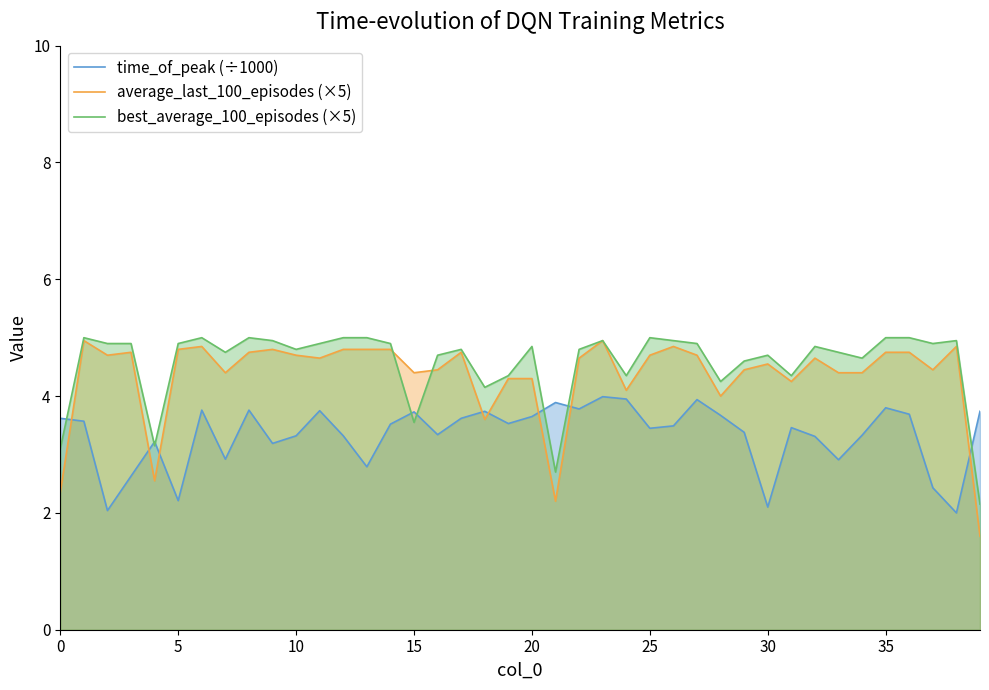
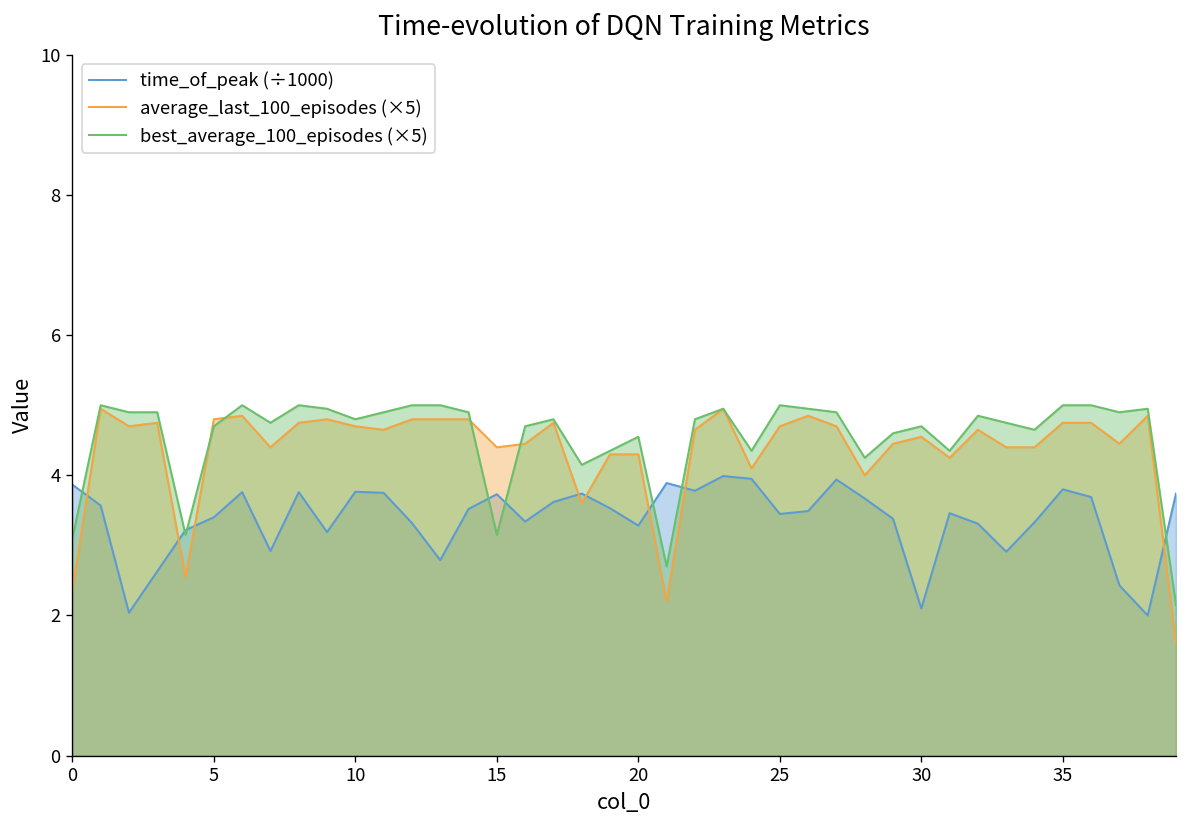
time_of_peak (÷1000), 0: 3.6 -> 3.9
time_of_peak (÷1000), 5: 2.2 -> 3.4
best_average_100_episodes (×5), 5: 4.9 -> 4.7
time_of_peak (÷1000), 10: 3.3 -> 3.8
best_average_100_episodes (×5), 15: 3.6 -> 3.2
time_of_peak (÷1000), 20: 3.7 -> 3.3
best_average_100_episodes (×5), 20: 4.9 -> 4.6
